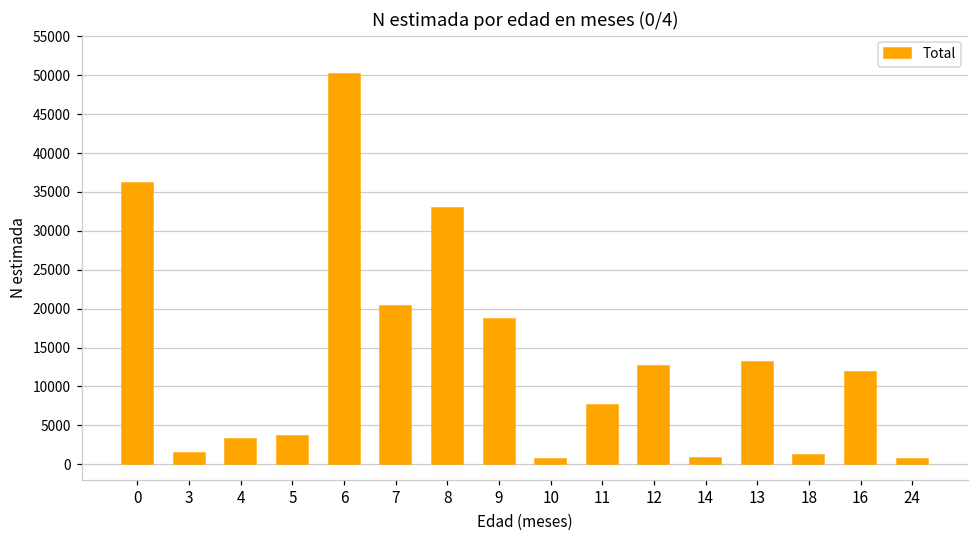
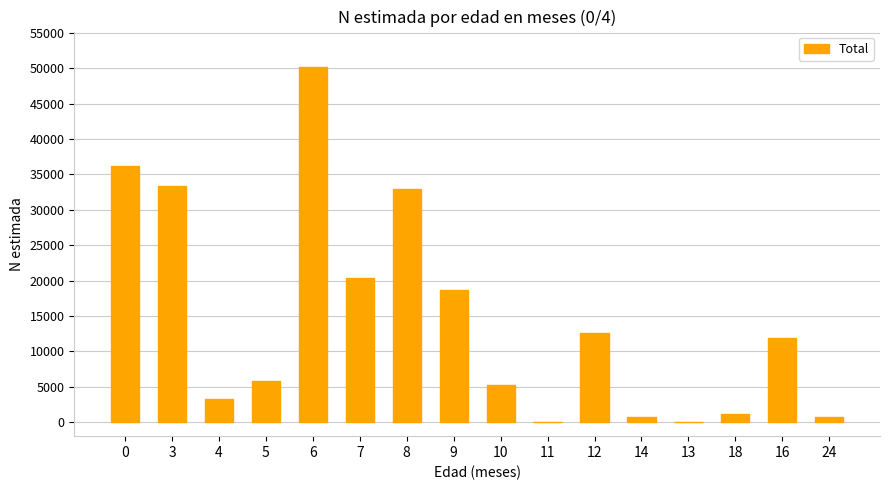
3: 1000 -> 33000
5: 4000 -> 6000
10: 1000 -> 5000
11: 8000 -> 0
13: 13000 -> 0
